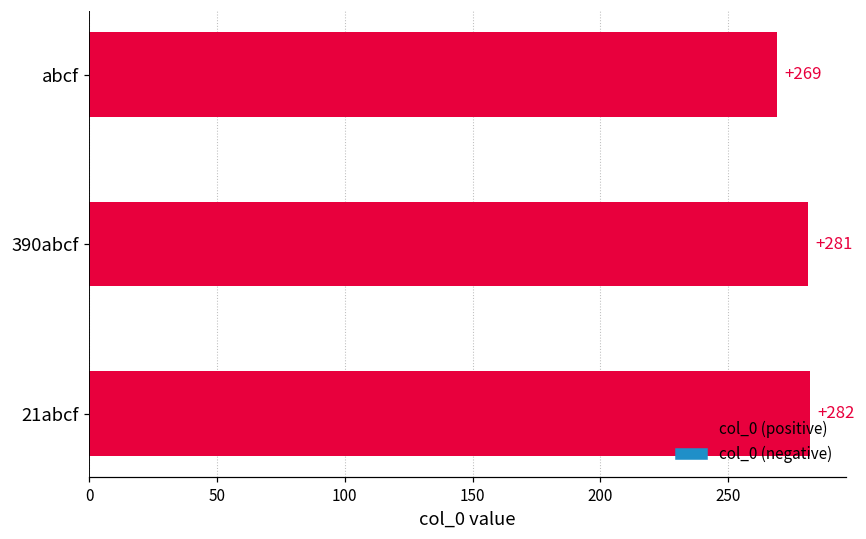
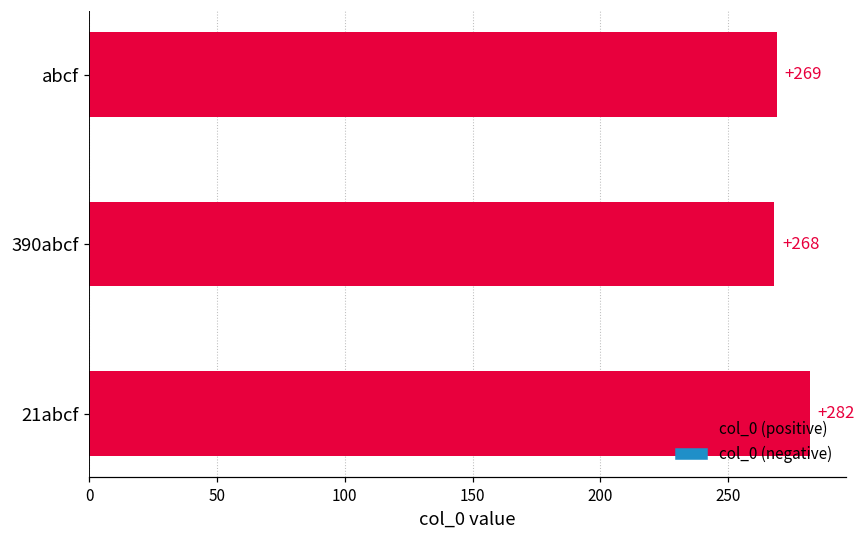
390abcf: +281 -> +268
